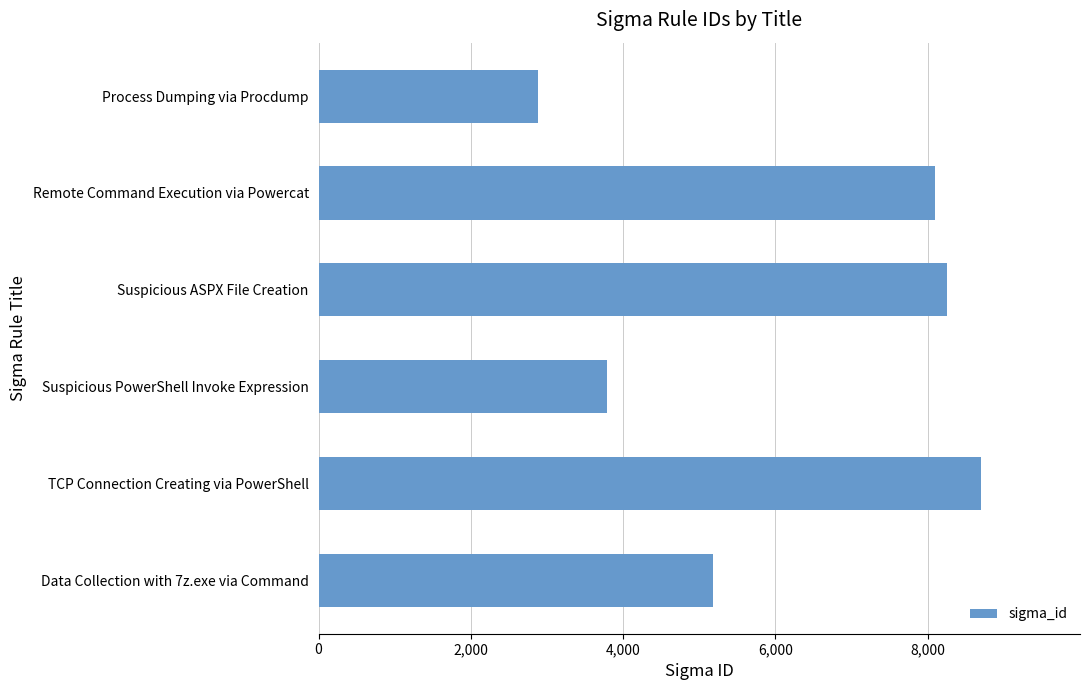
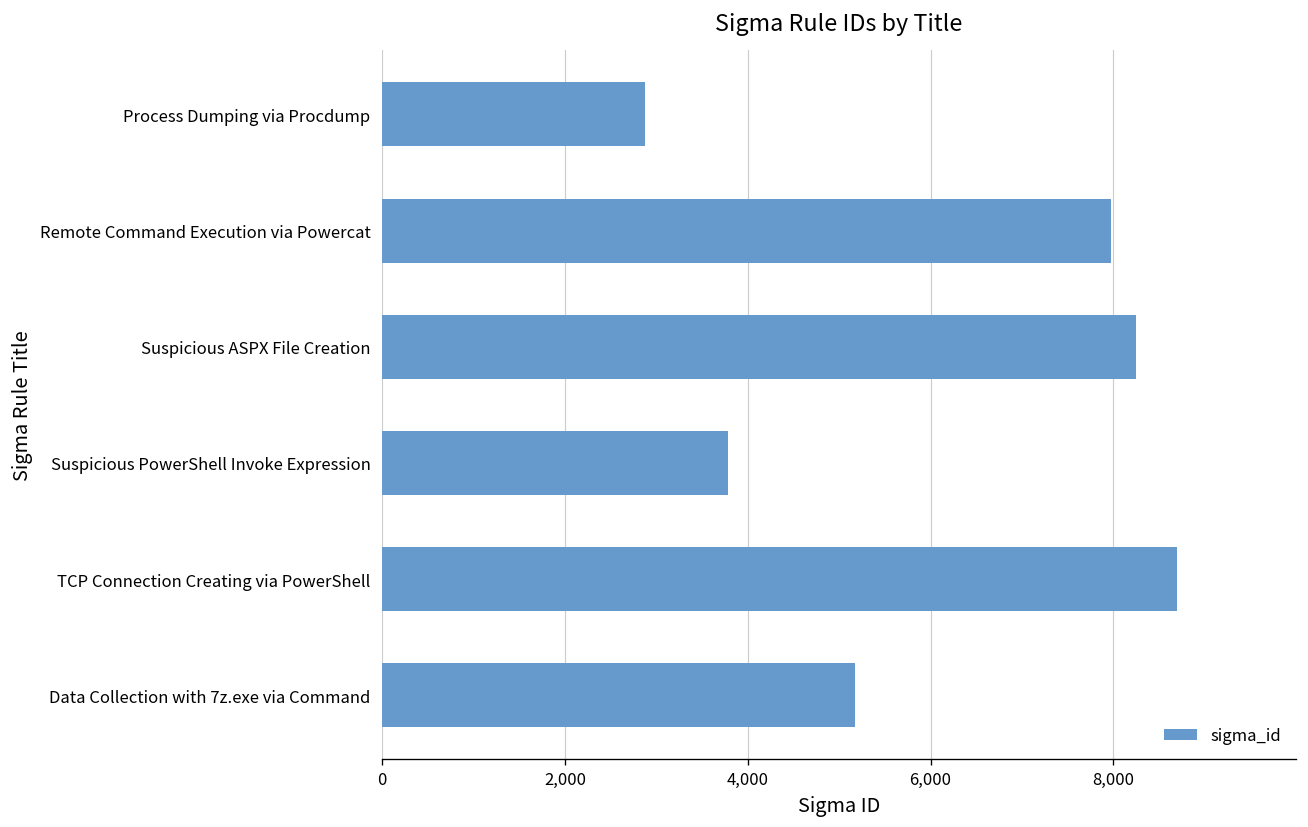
Remote Command Execution via Powercat: 8,100 -> 8,000
